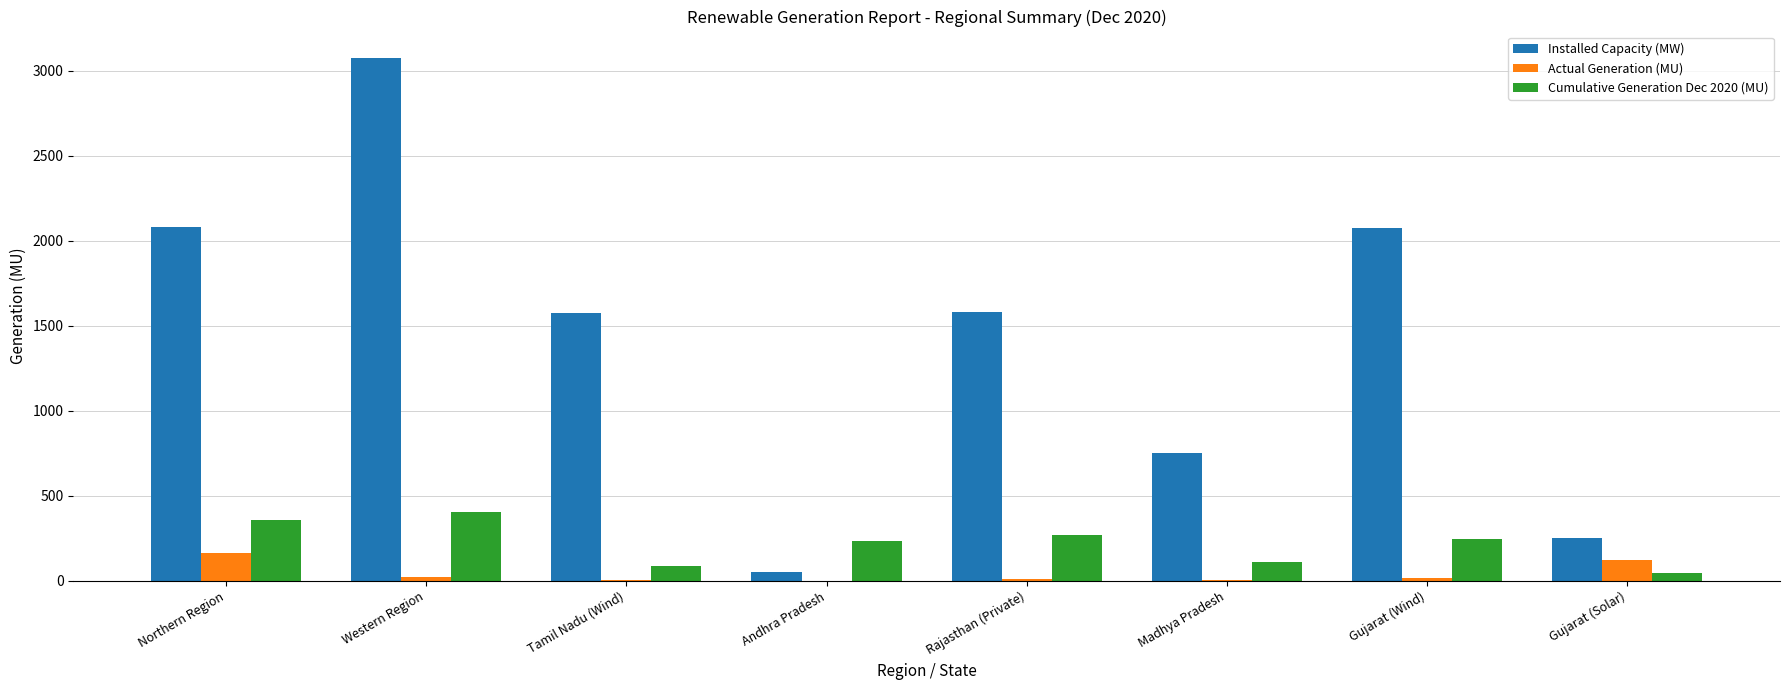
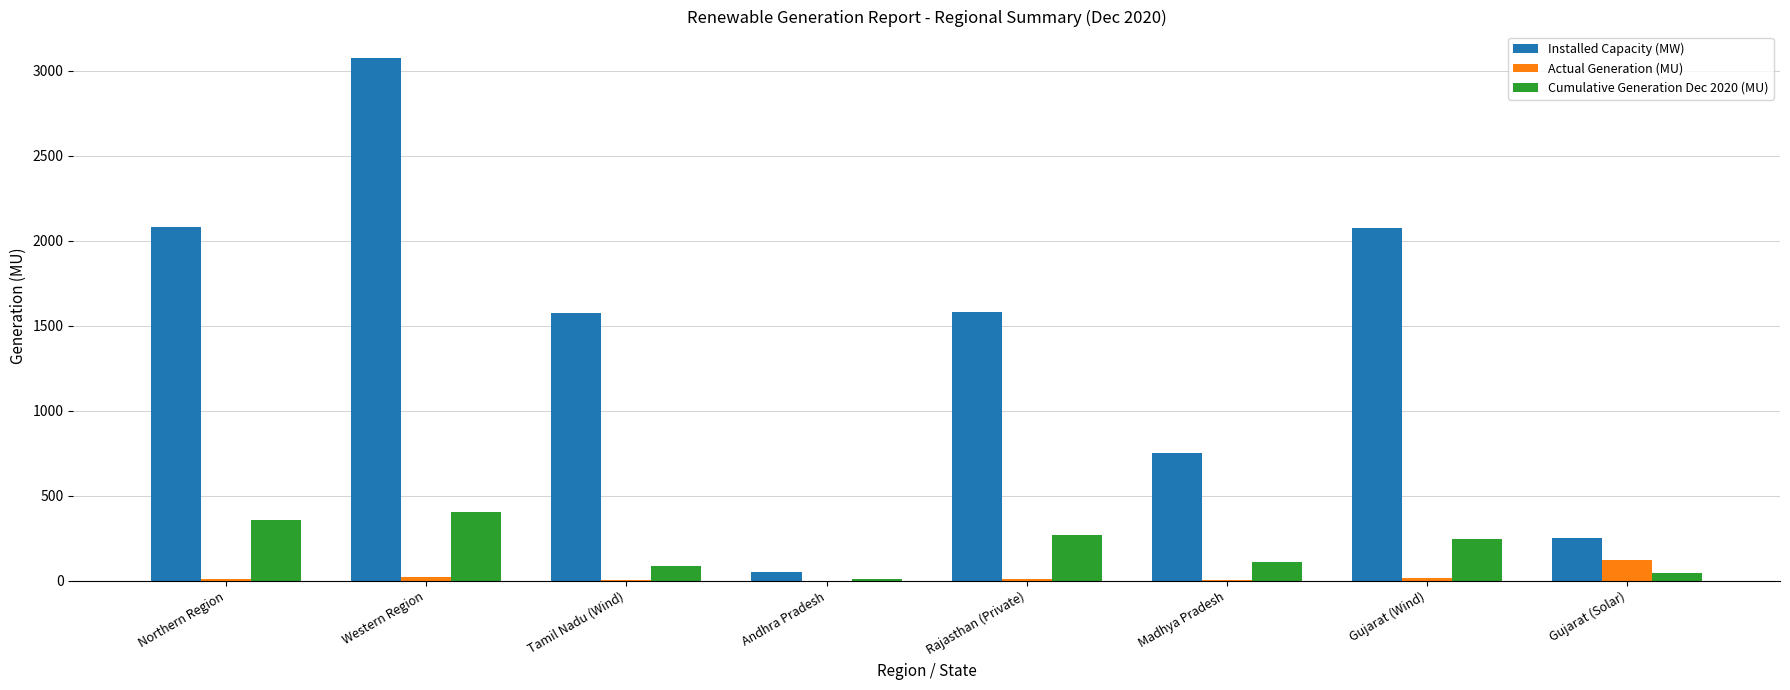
Actual Generation (MU), Northern Region: 160 -> 10
Cumulative Generation Dec 2020 (MU), Andhra Pradesh: 240 -> 10
